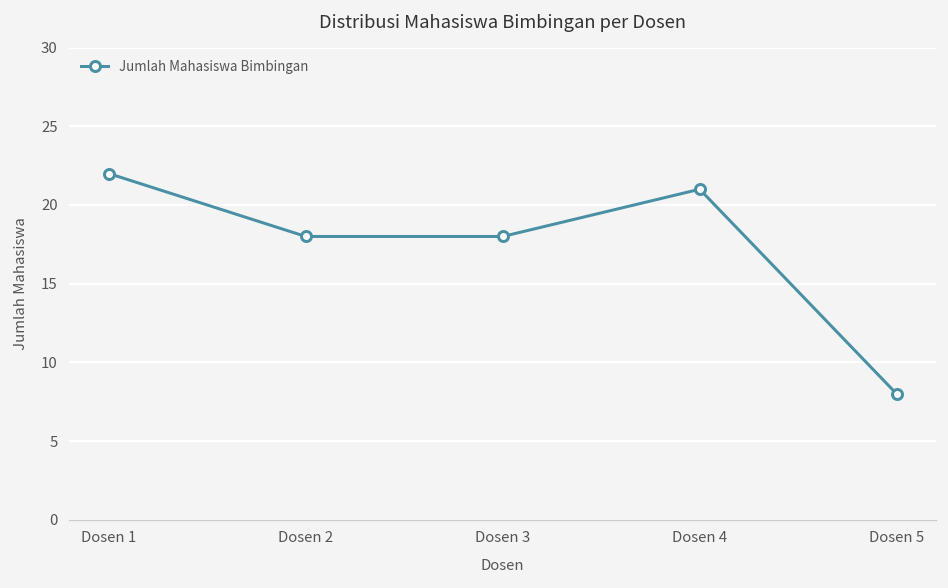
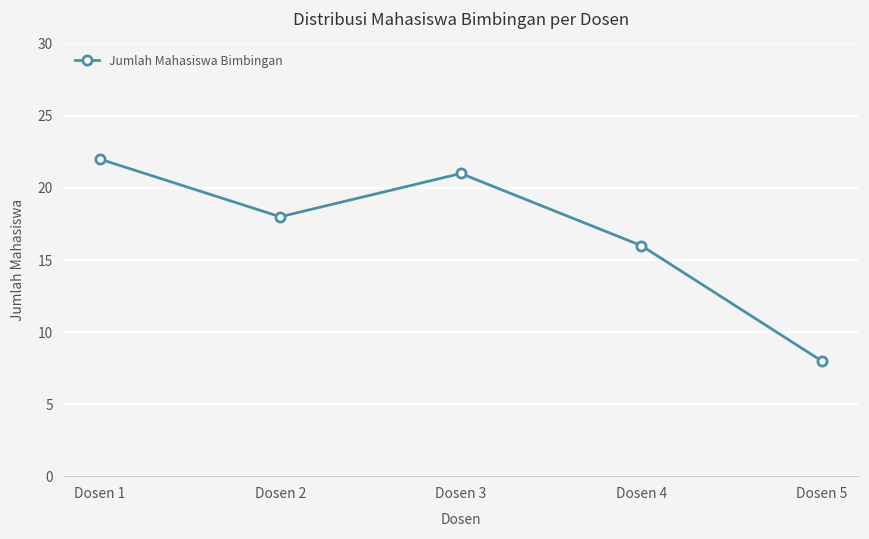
Dosen 3: 18 -> 21
Dosen 4: 21 -> 16
